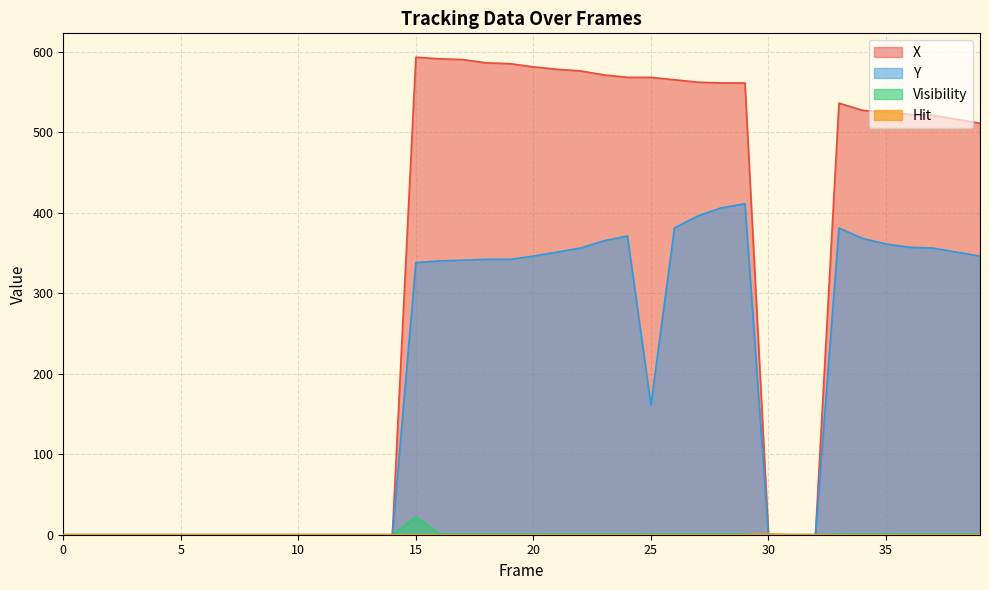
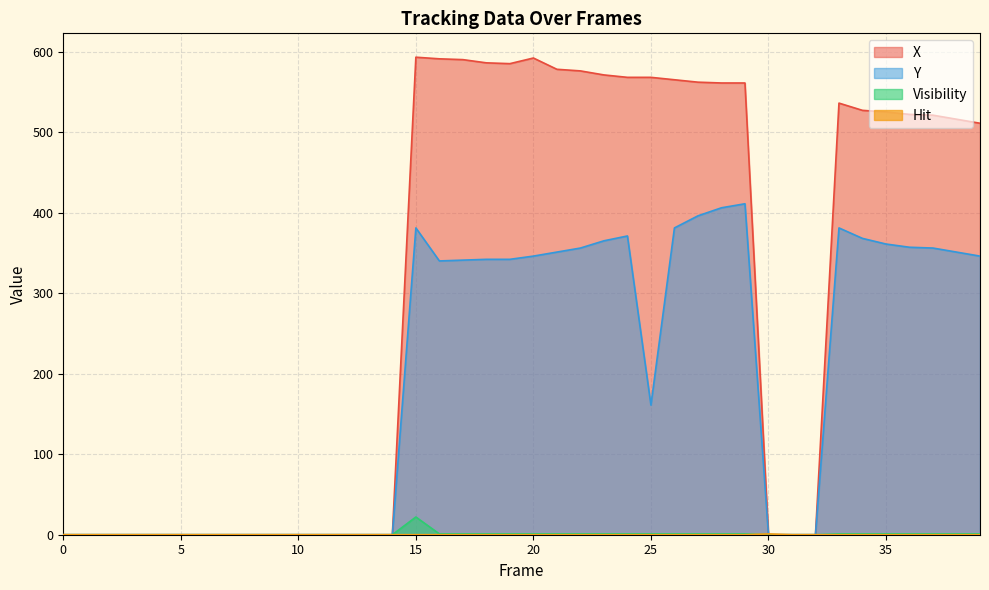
Y, 15: 340 -> 380
X, 20: 580 -> 590
